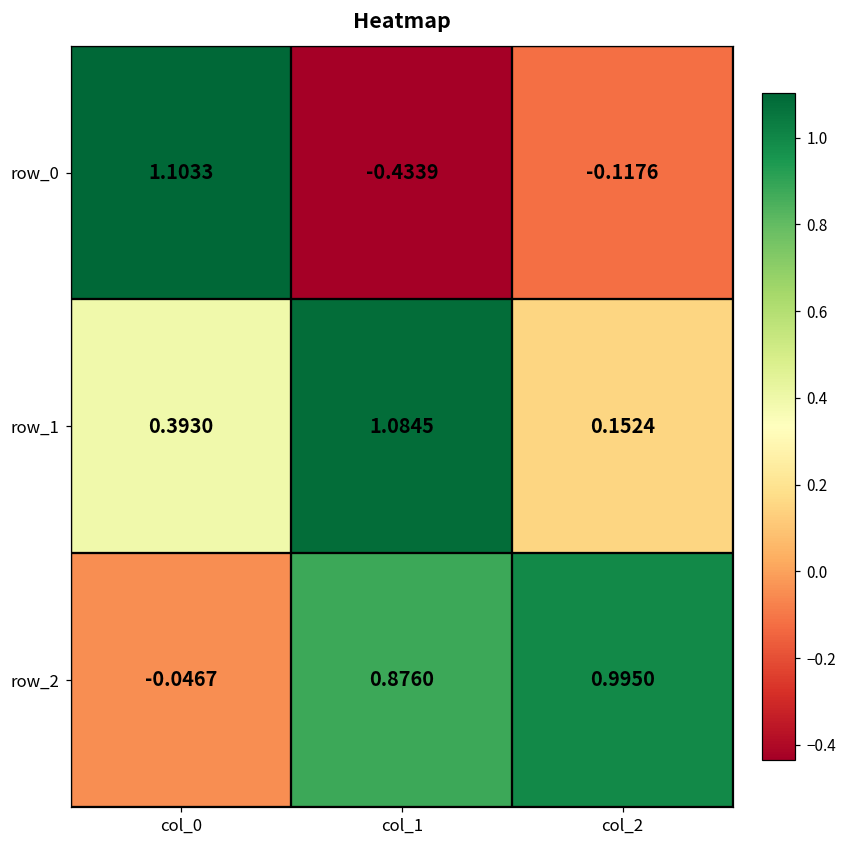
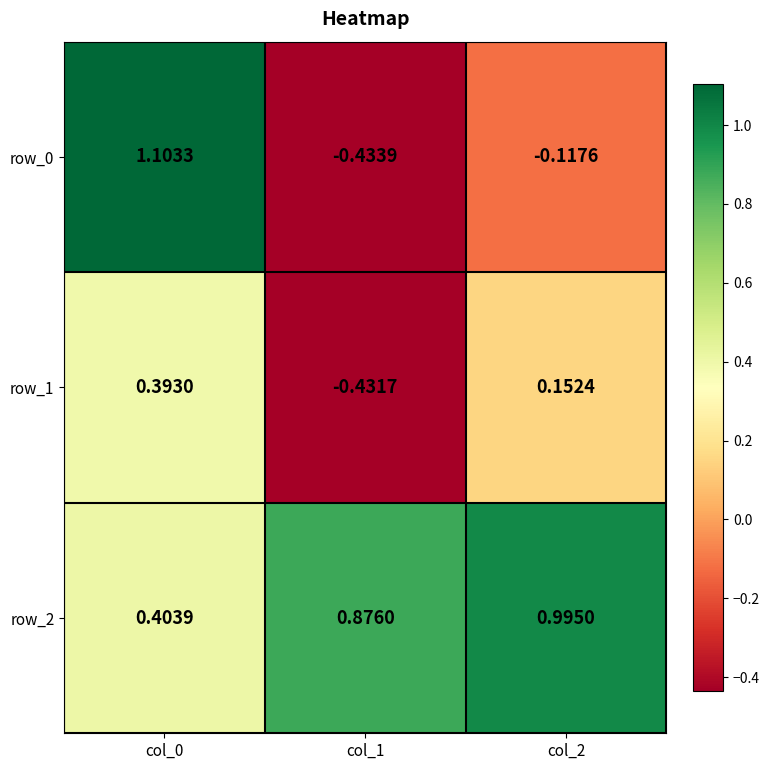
row_1, col_1: 1.0845 -> -0.4317
row_2, col_0: -0.0467 -> 0.4039
